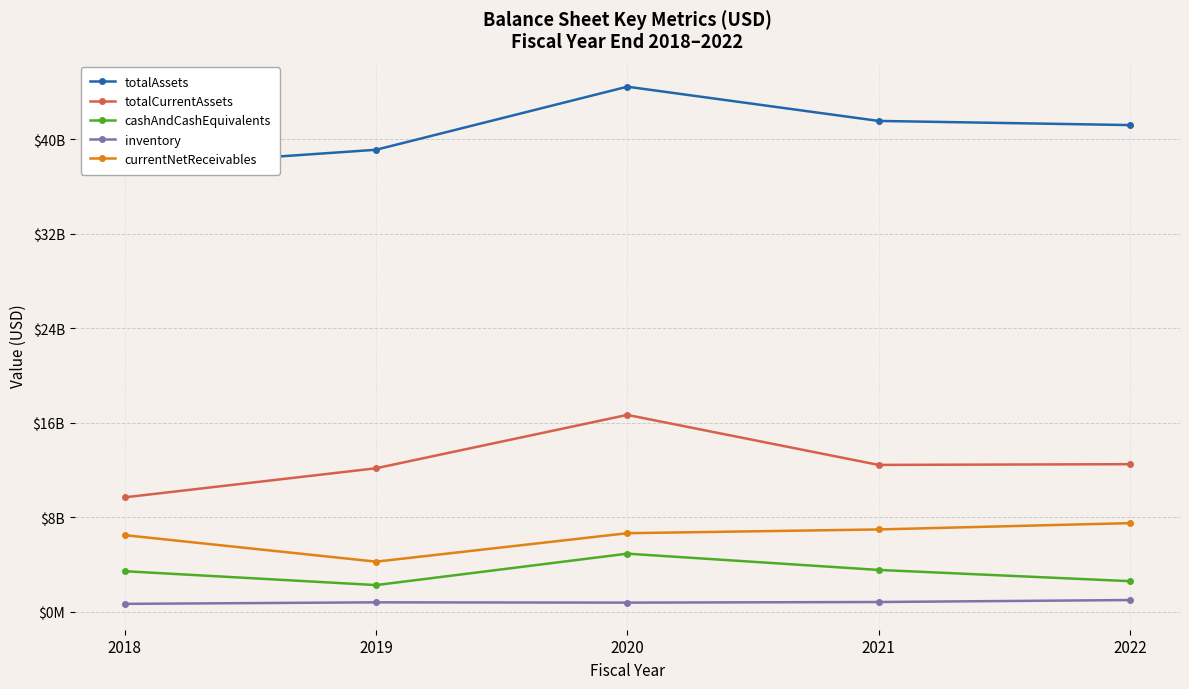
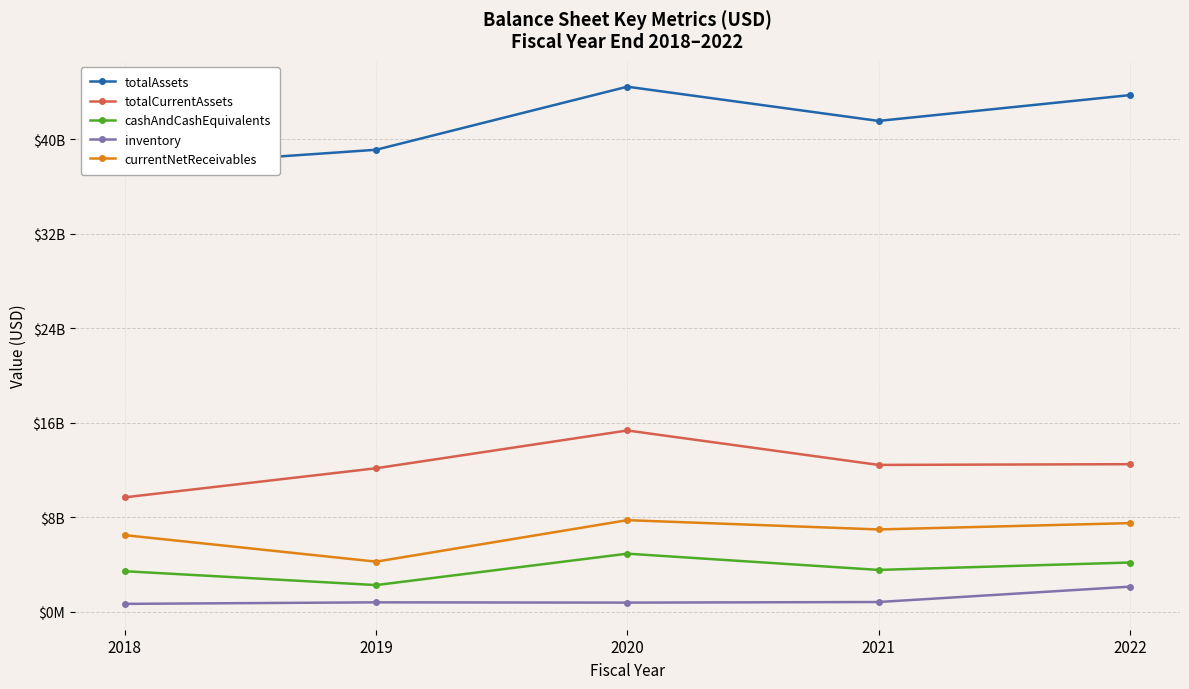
totalCurrentAssets, 2020: $16700000000 -> $15300000000
currentNetReceivables, 2020: $6600000000 -> $7700000000
totalAssets, 2022: $41200000000 -> $43800000000
cashAndCashEquivalents, 2022: $2600000000 -> $4200000000
inventory, 2022: $1000000000 -> $2100000000
